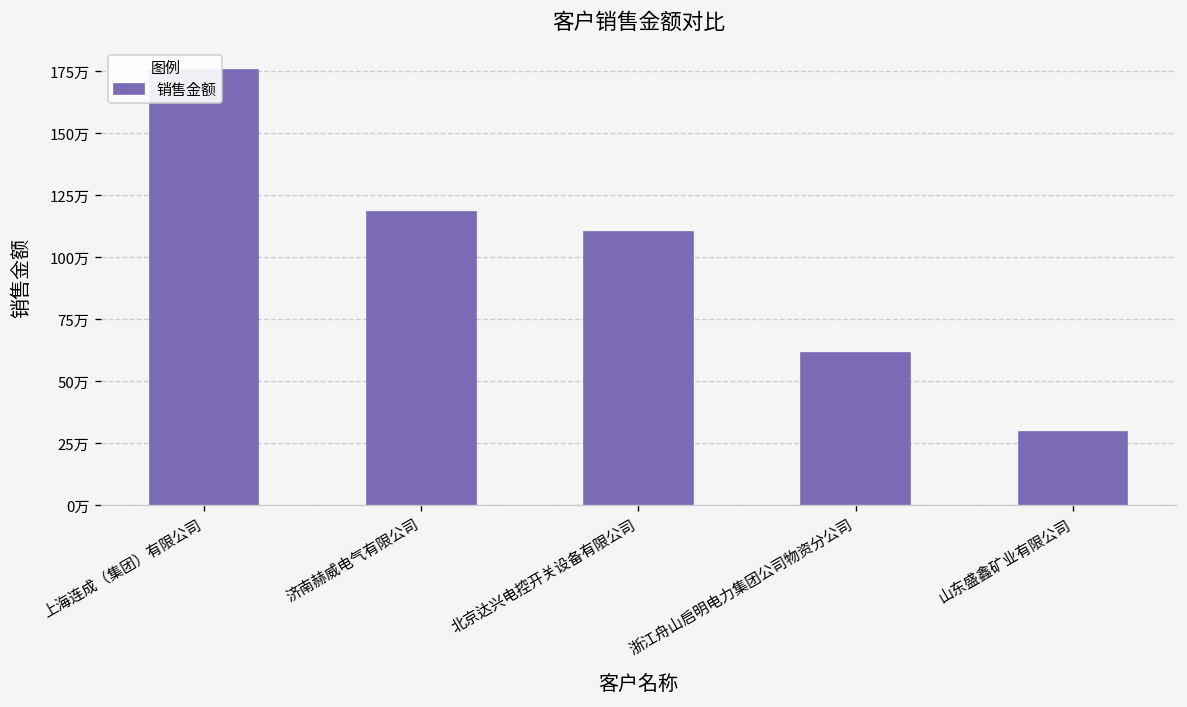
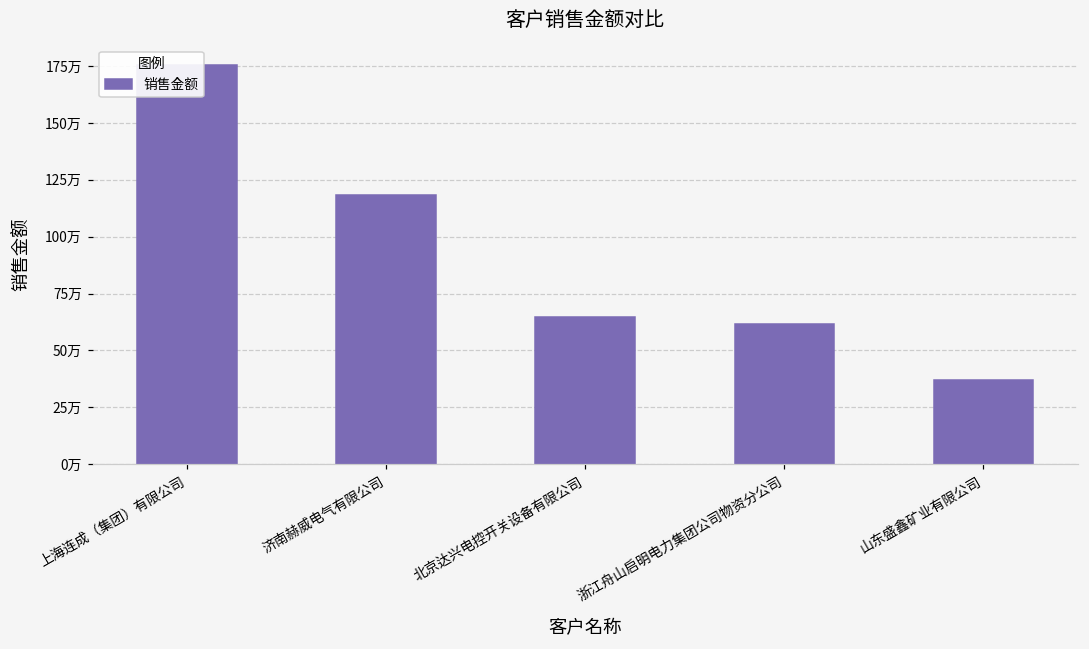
北京达兴电控开关设备有限公司: 110万 -> 65万
山东盛鑫矿业有限公司: 29万 -> 37万
